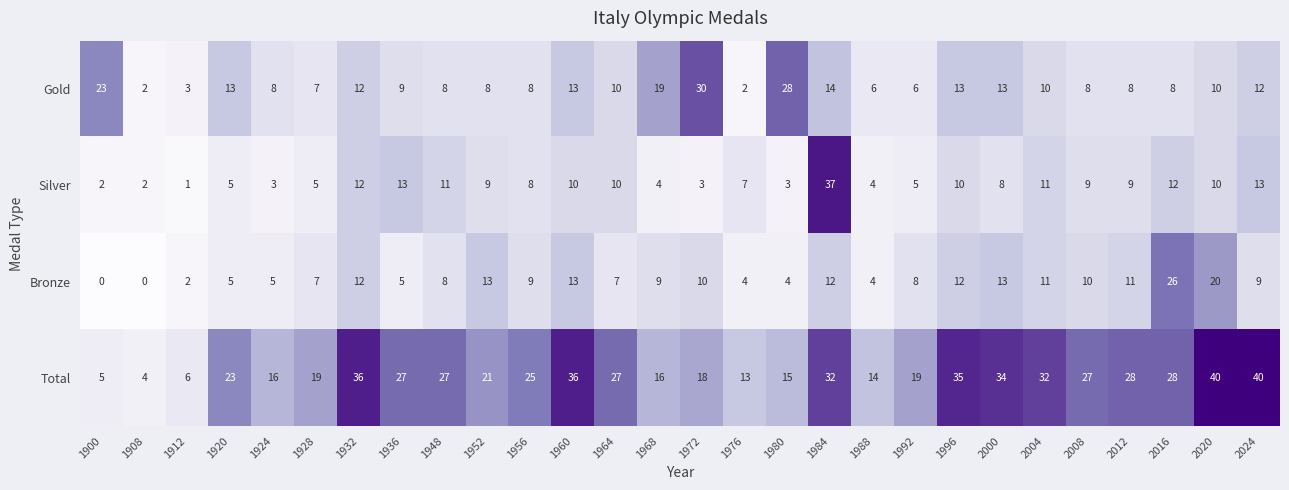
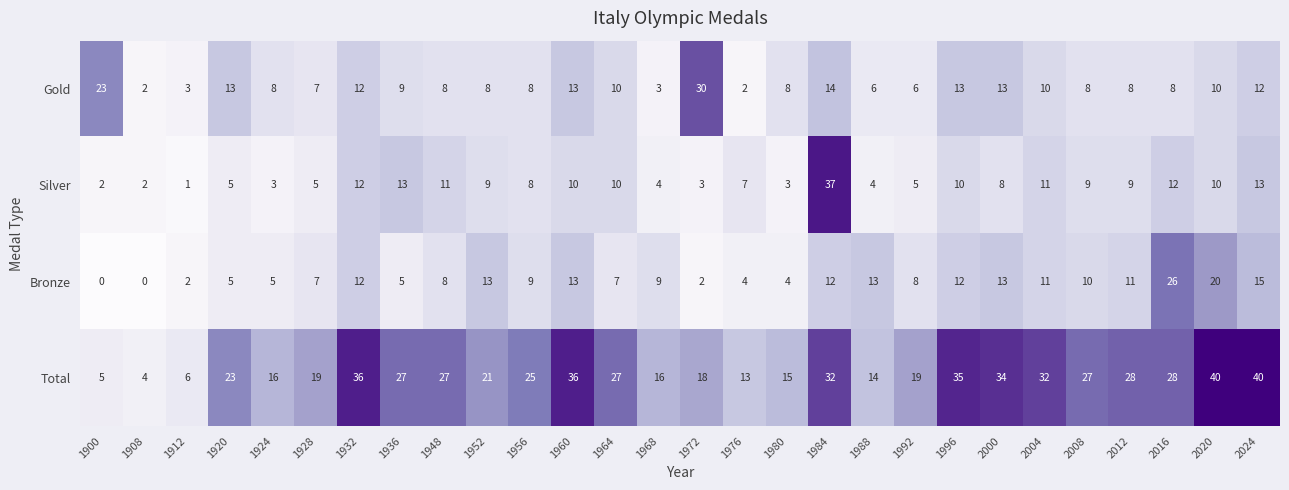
Gold, 1968: 19 -> 3
Gold, 1980: 28 -> 8
Bronze, 1972: 10 -> 2
Bronze, 1988: 4 -> 13
Bronze, 2024: 9 -> 15
